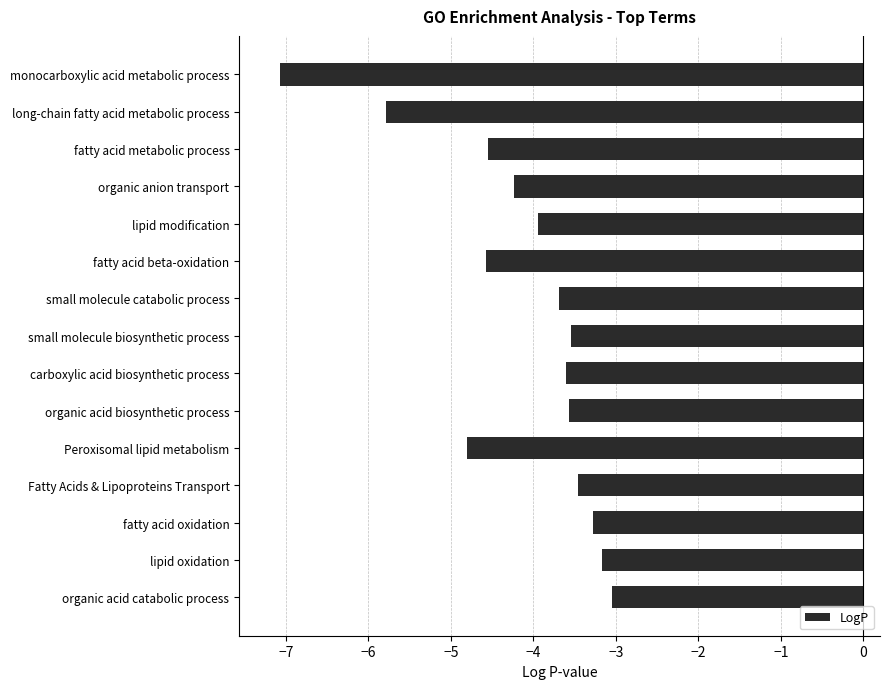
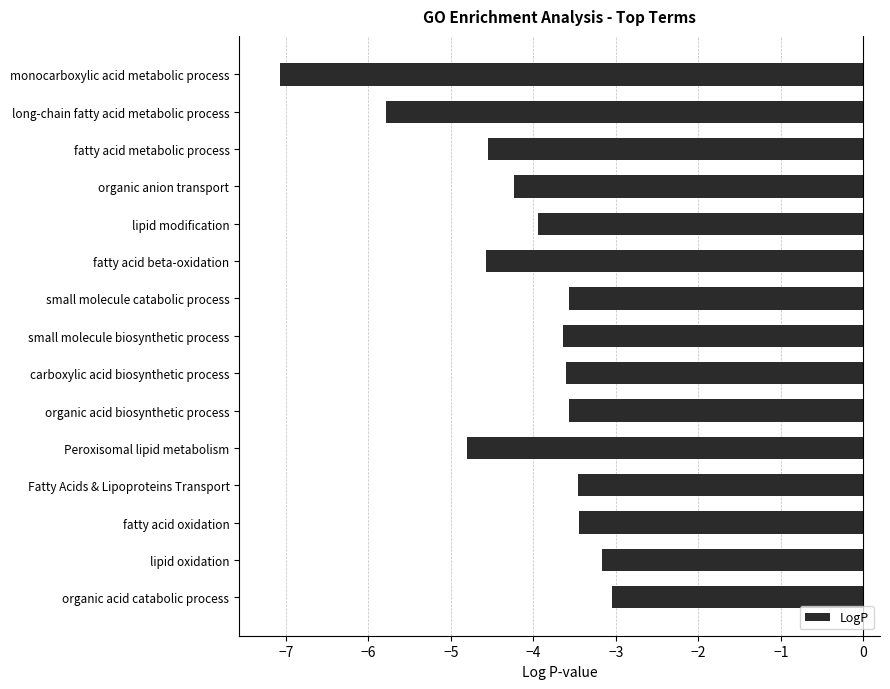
small molecule catabolic process: -3.7 -> -3.6
small molecule biosynthetic process: -3.5 -> -3.6
fatty acid oxidation: -3.3 -> -3.4
